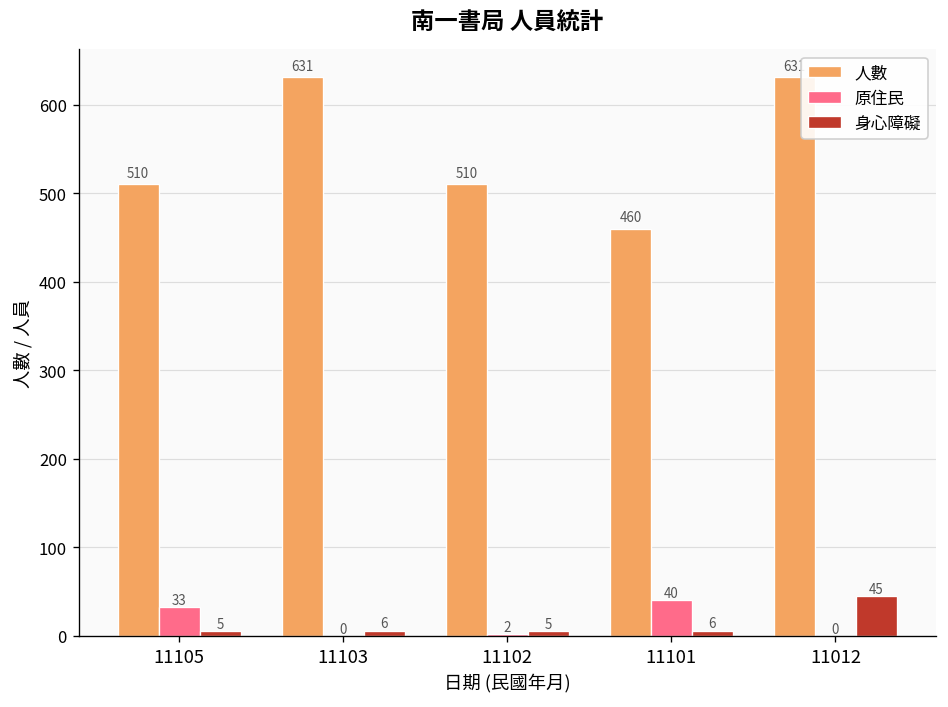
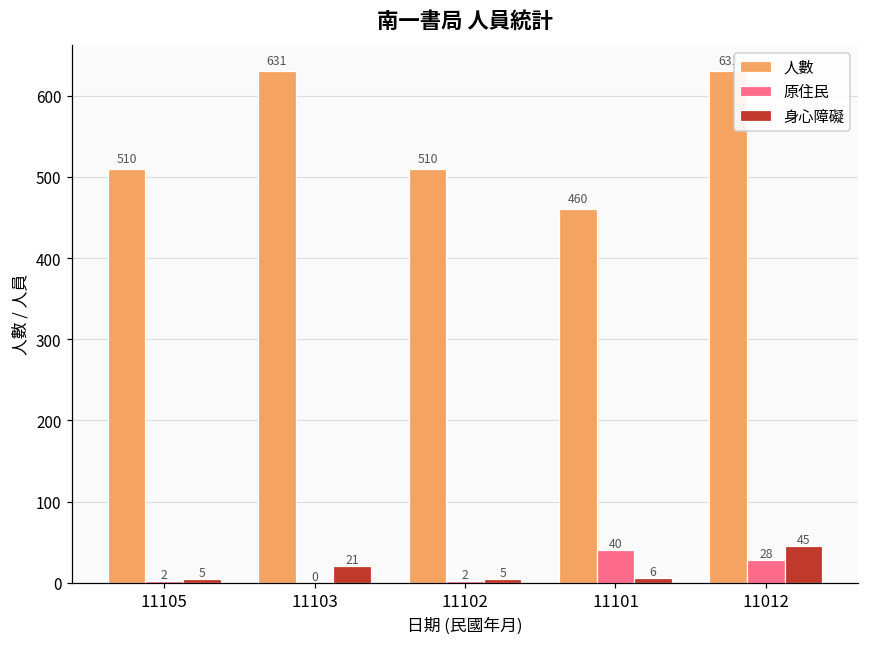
原住民, 11105: 33 -> 2
身心障礙, 11103: 6 -> 21
原住民, 11012: 0 -> 28
